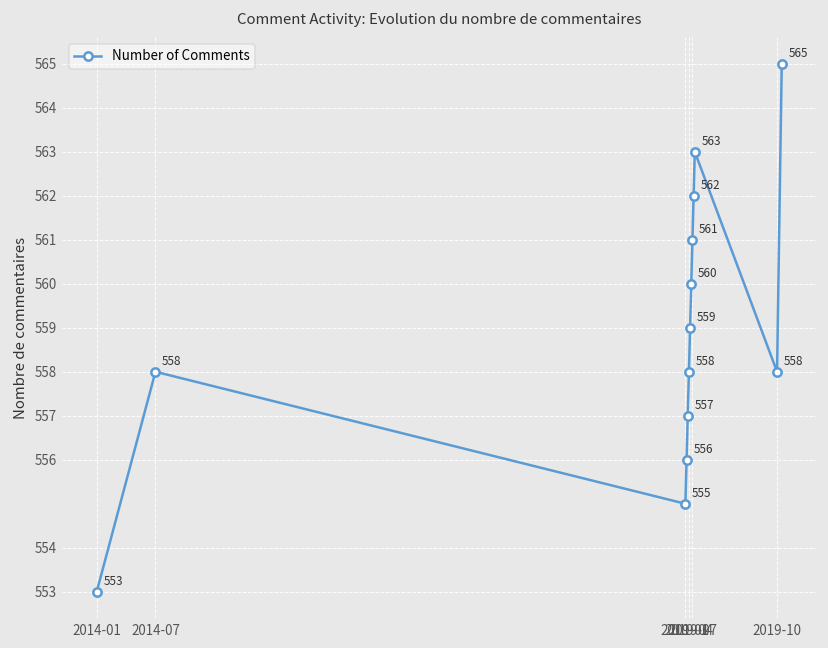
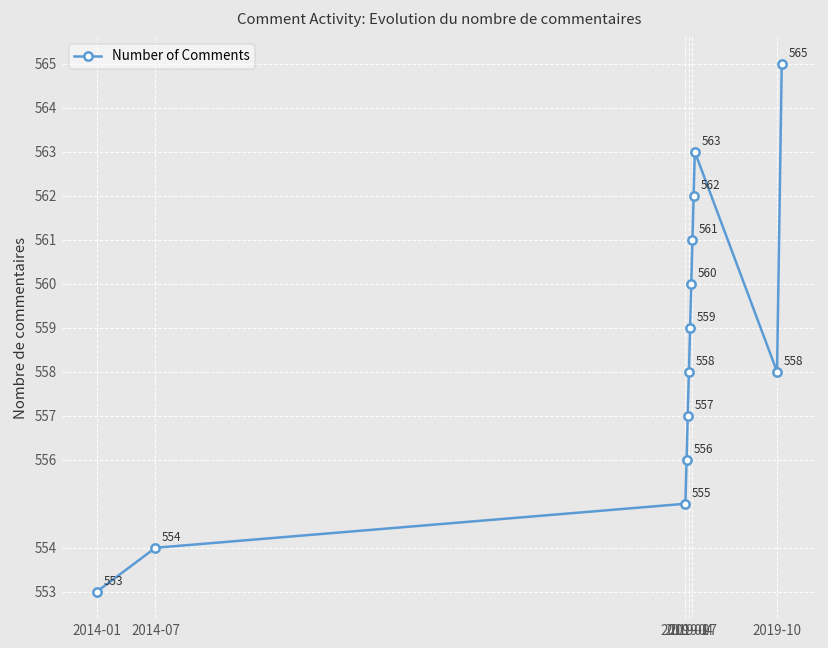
2014-07: 558 -> 554
